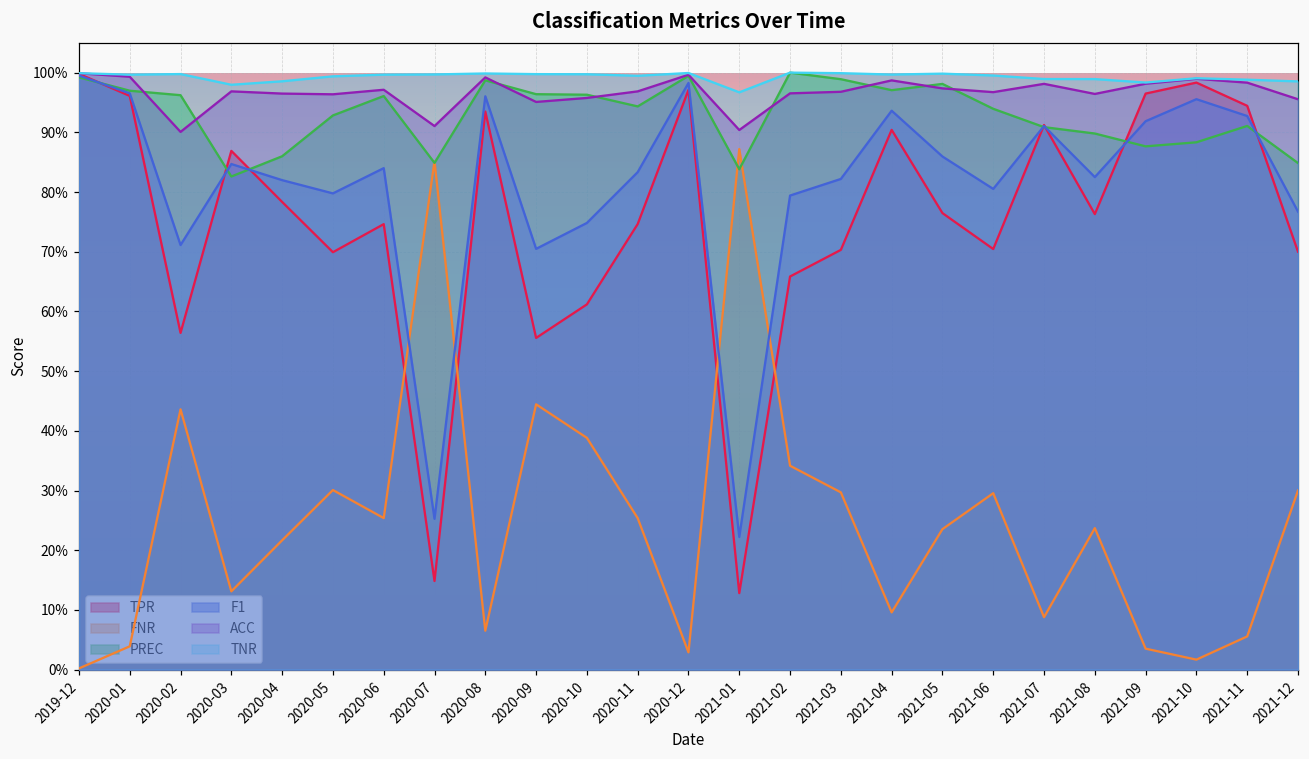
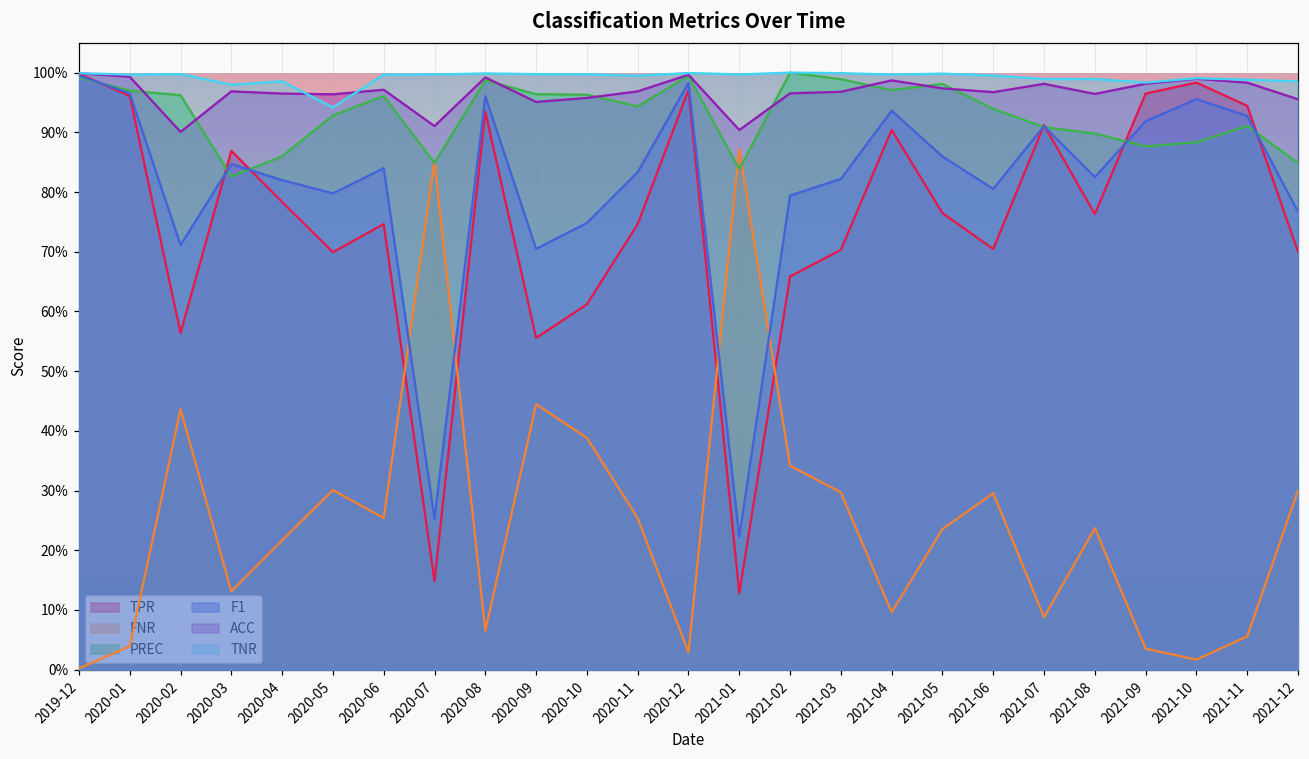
TNR, 2020-05: 99% -> 94%
TNR, 2021-01: 97% -> 100%
